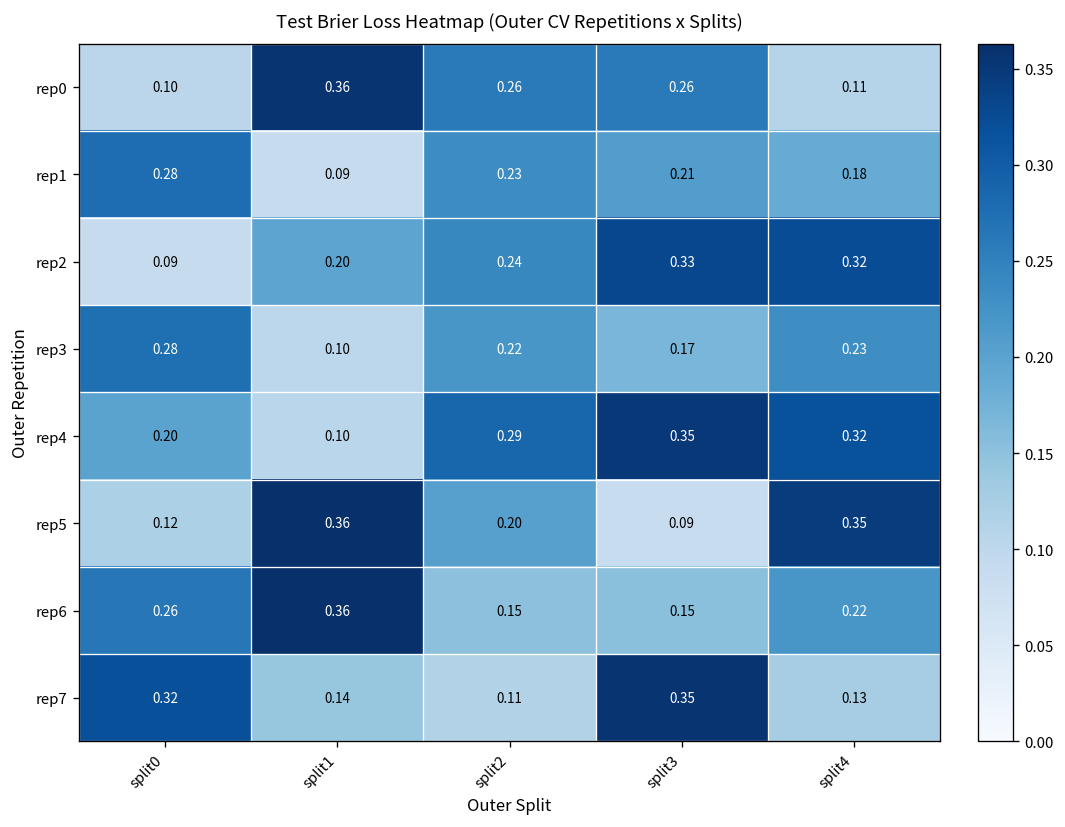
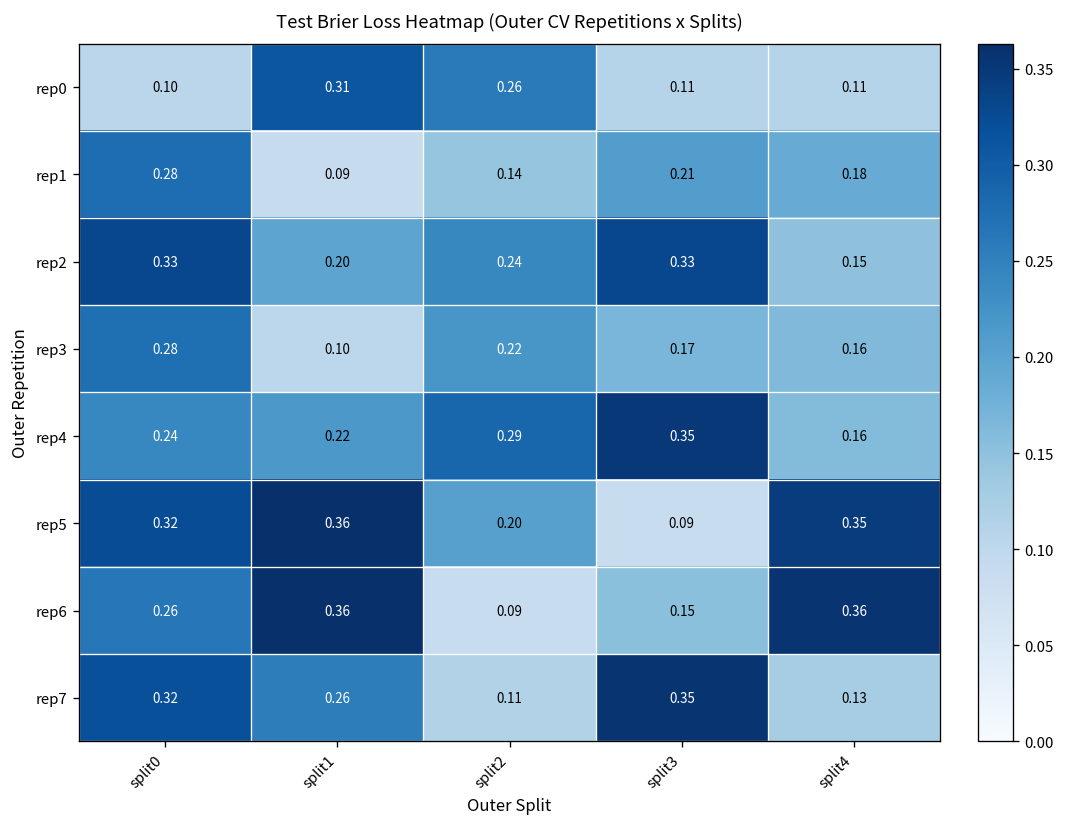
rep0, split1: 0.36 -> 0.31
rep0, split3: 0.26 -> 0.11
rep1, split2: 0.23 -> 0.14
rep2, split0: 0.09 -> 0.33
rep2, split4: 0.32 -> 0.15
rep3, split4: 0.23 -> 0.16
rep4, split0: 0.20 -> 0.24
rep4, split1: 0.10 -> 0.22
rep4, split4: 0.32 -> 0.16
rep5, split0: 0.12 -> 0.32
rep6, split2: 0.15 -> 0.09
rep6, split4: 0.22 -> 0.36
rep7, split1: 0.14 -> 0.26
